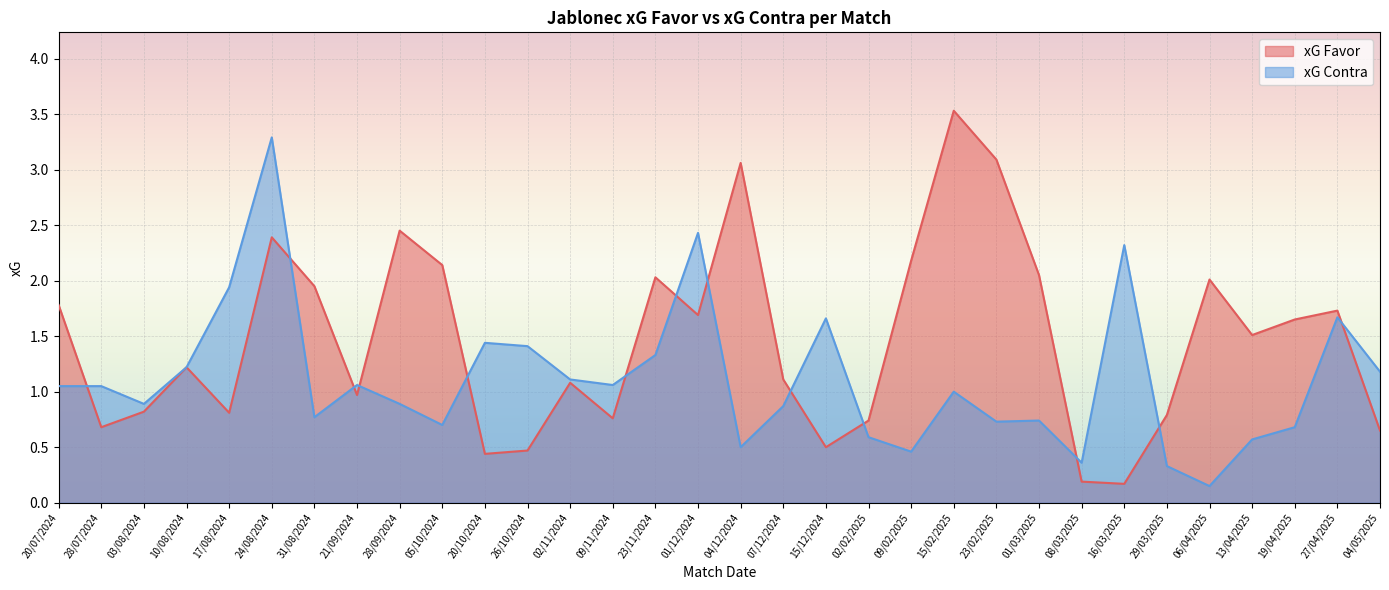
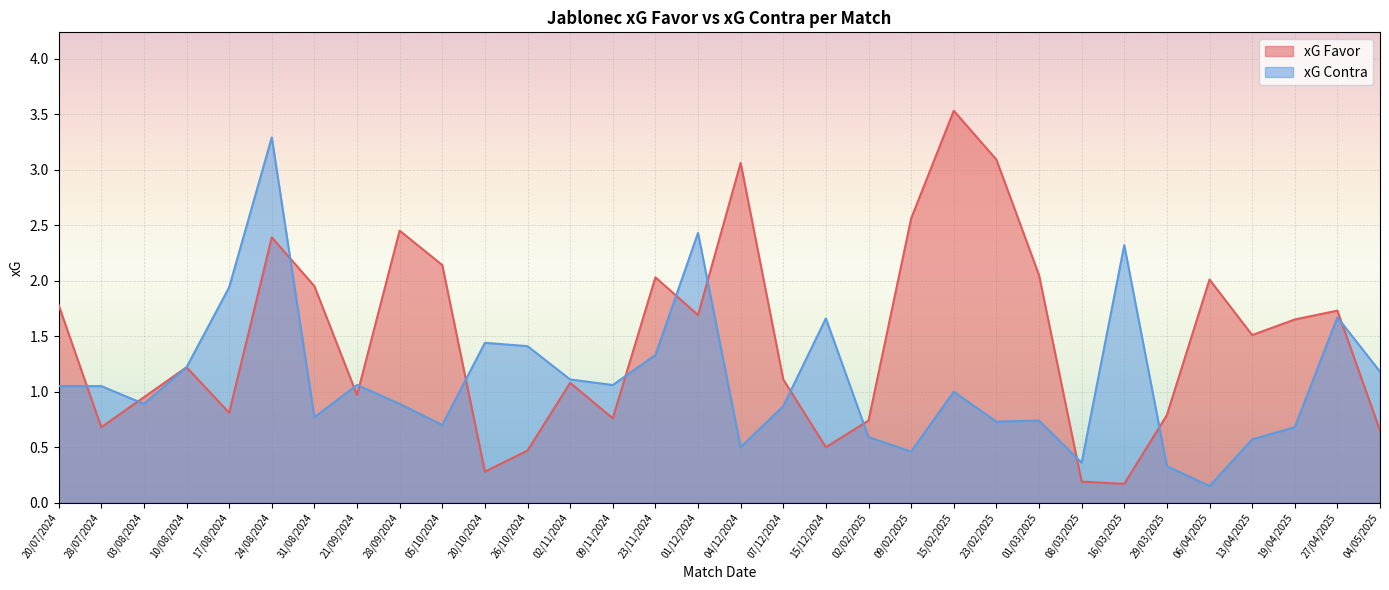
xG Favor, 03/08/2024: 0.82 -> 0.95
xG Favor, 20/10/2024: 0.44 -> 0.28
xG Favor, 09/02/2025: 2.18 -> 2.56
